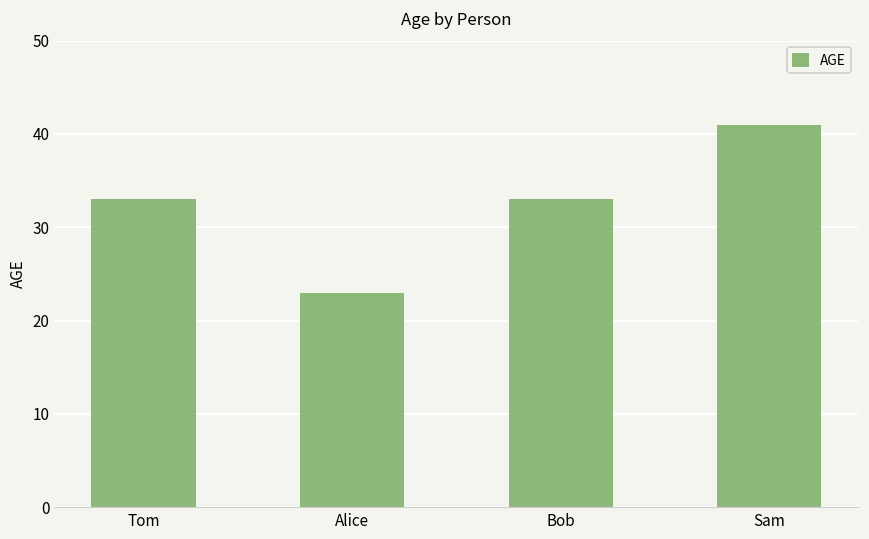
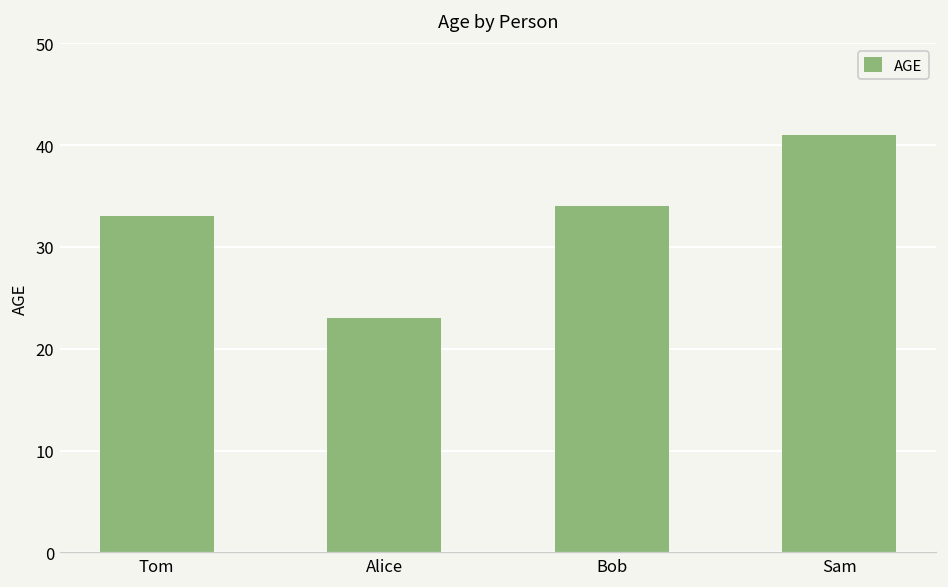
Bob: 33 -> 34
